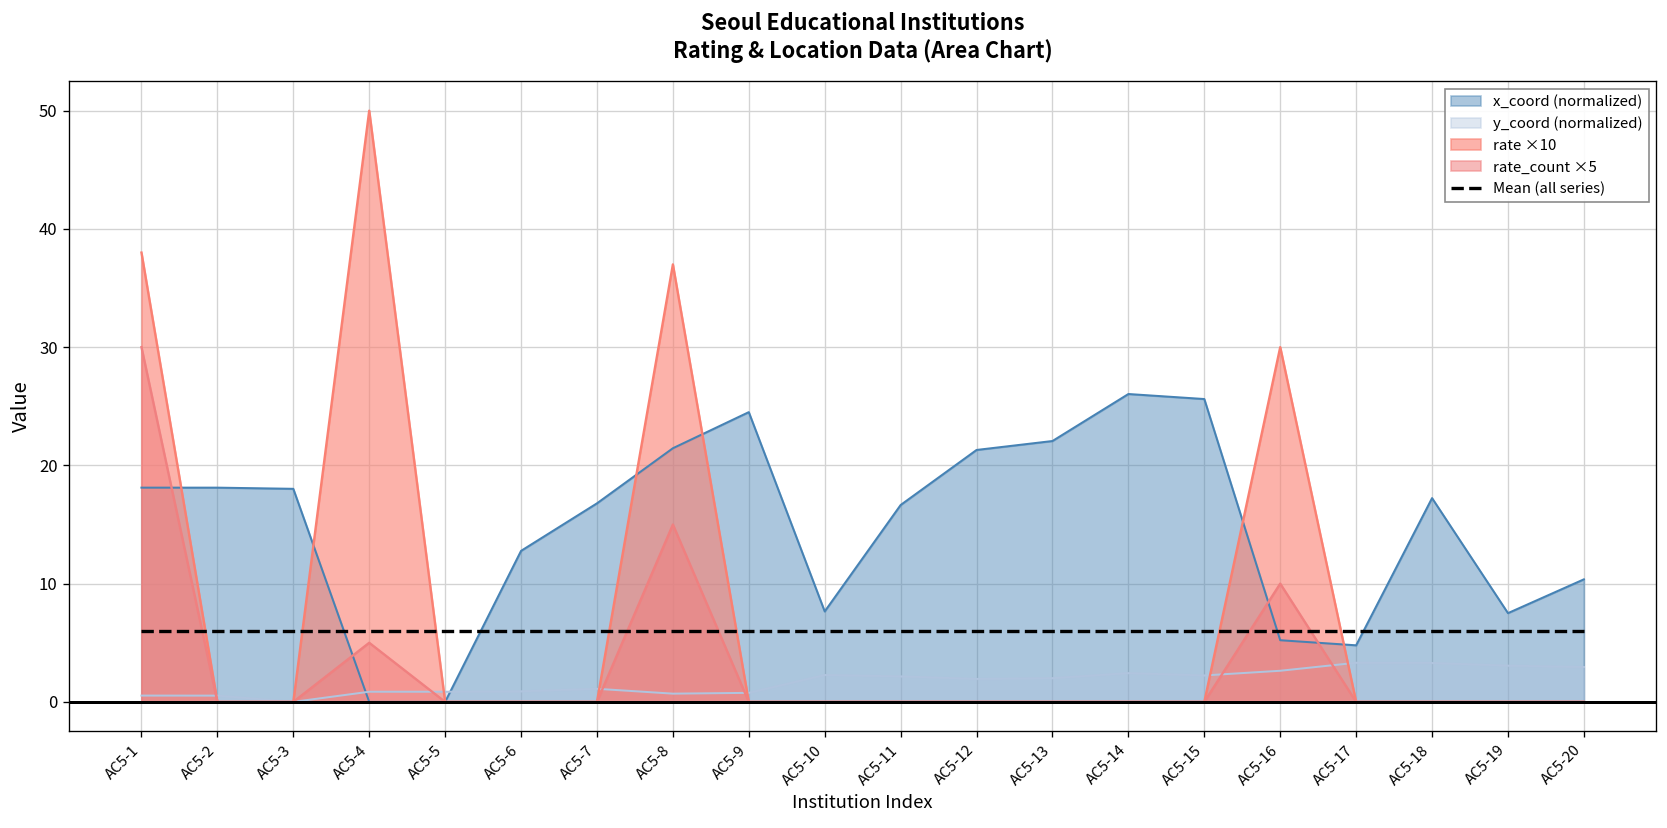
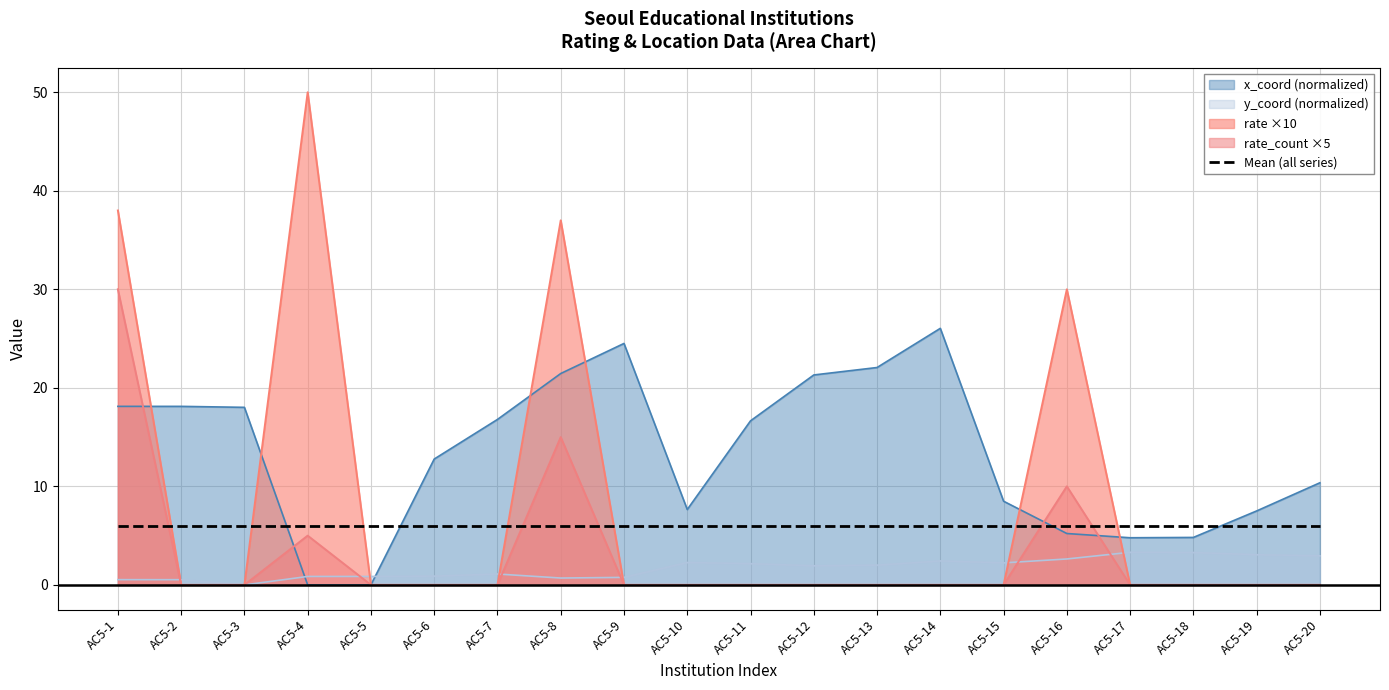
x_coord (normalized), AC5-15: 26 -> 8
x_coord (normalized), AC5-18: 17 -> 5
